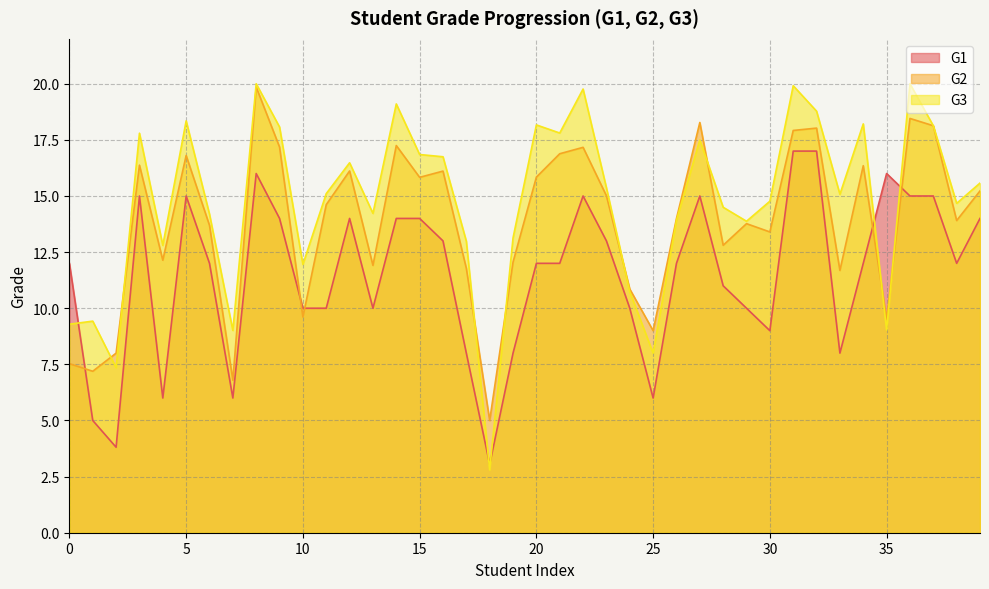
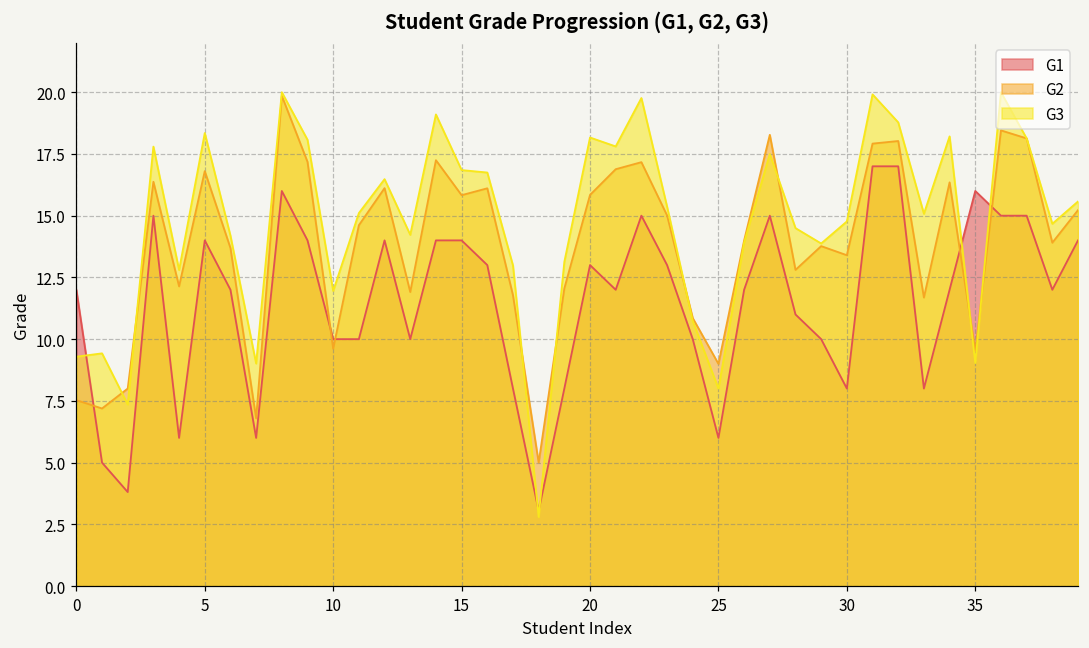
G1, 5: 15 -> 14
G1, 20: 12 -> 13
G1, 30: 9 -> 8
